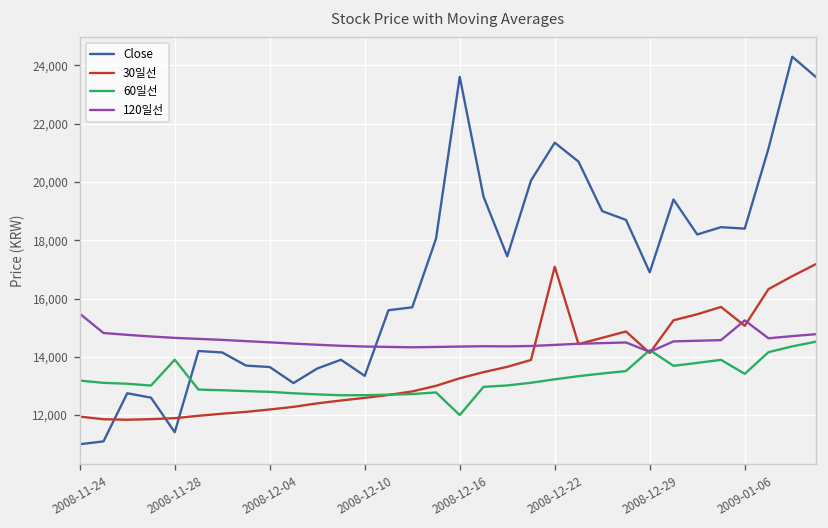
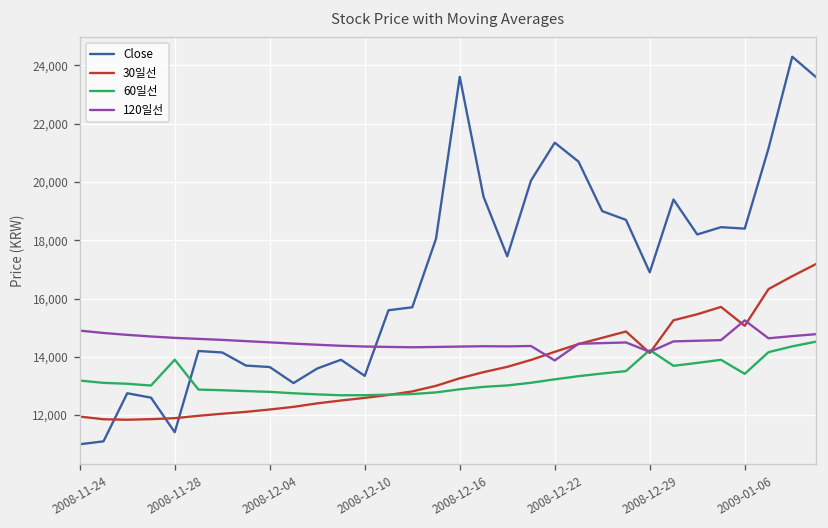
120일선, 2008-11-24: 15,500 -> 14,900
60일선, 2008-12-16: 12,000 -> 12,900
30일선, 2008-12-22: 17,100 -> 14,200
120일선, 2008-12-22: 14,400 -> 13,900
